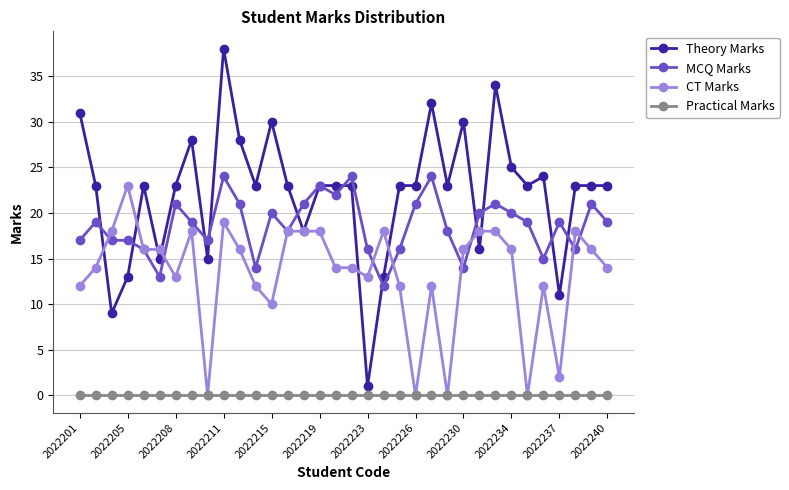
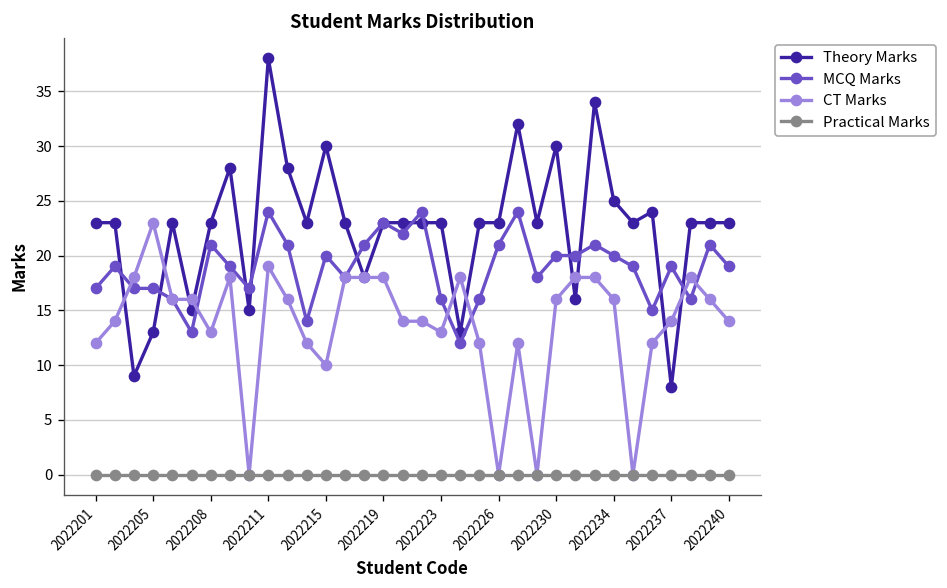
Theory Marks, 2022201: 31 -> 23
Theory Marks, 2022223: 1 -> 23
MCQ Marks, 2022230: 14 -> 20
Theory Marks, 2022237: 11 -> 8
CT Marks, 2022237: 2 -> 14
